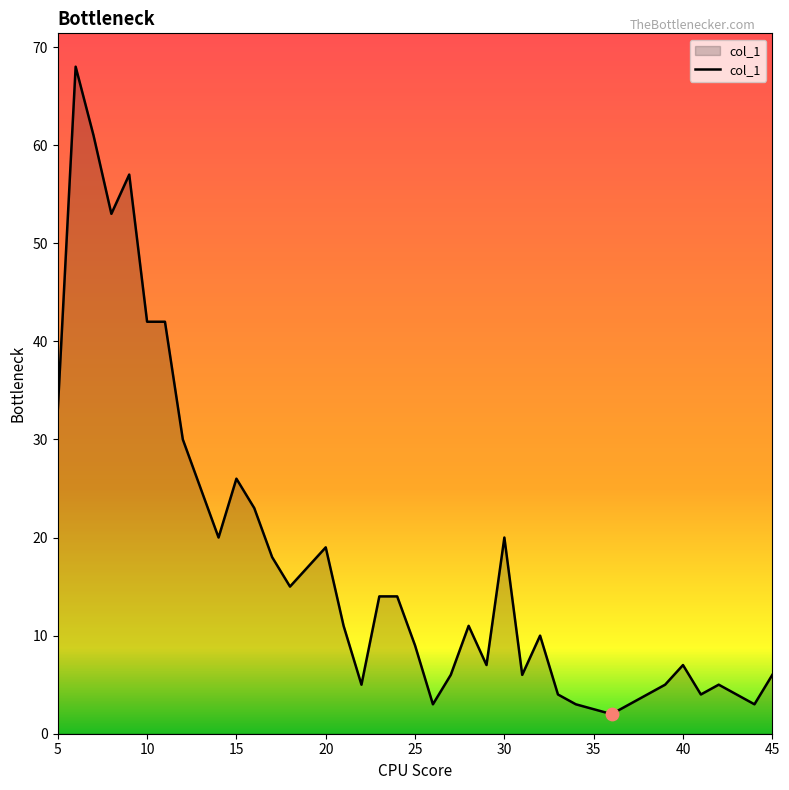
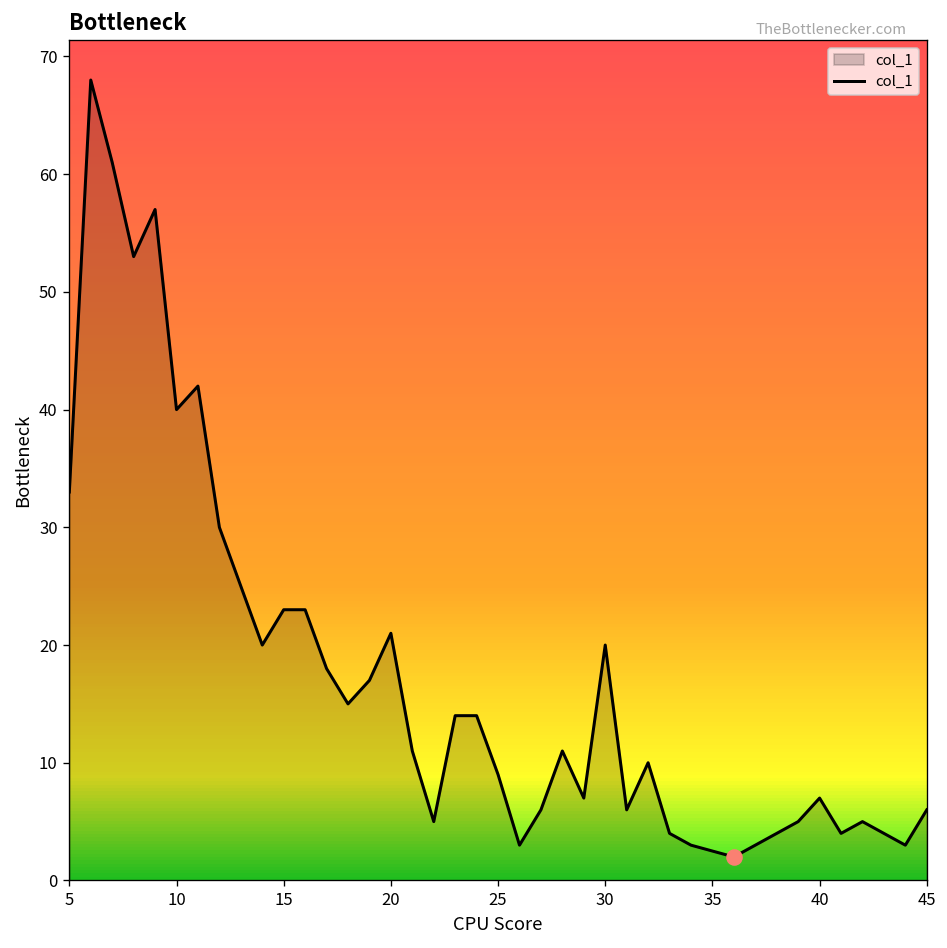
col_1, 10: 42 -> 40
col_1, 15: 26 -> 23
col_1, 20: 19 -> 21
